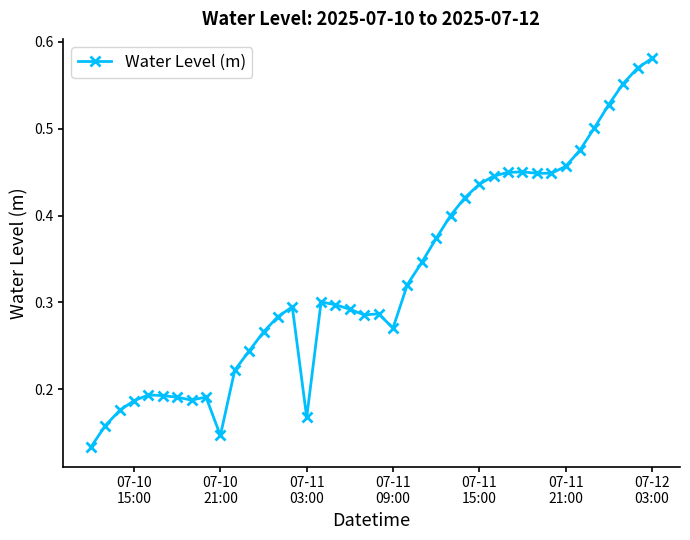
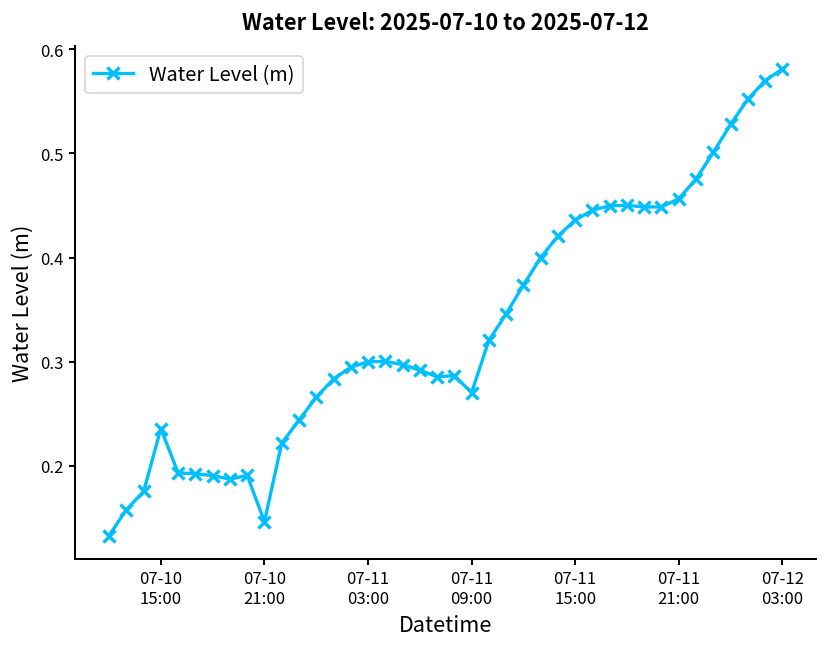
07-10 15:00: 0.19 -> 0.24
07-11 03:00: 0.17 -> 0.30
